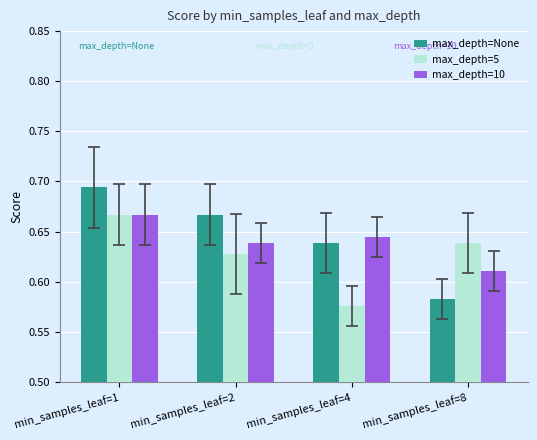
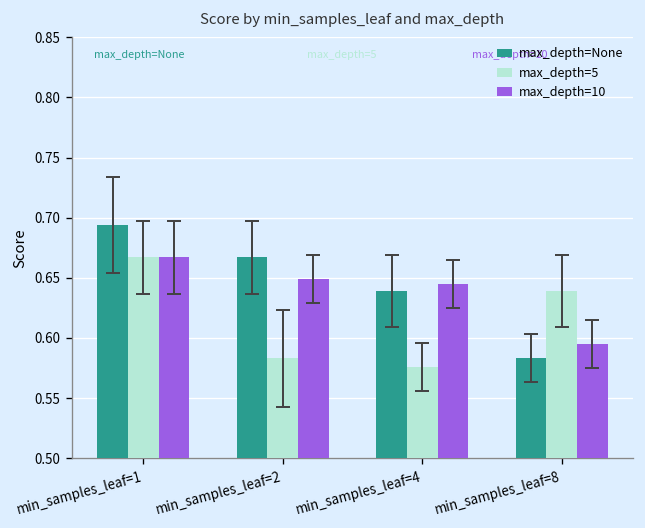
max_depth=5, min_samples_leaf=2: 0.628 -> 0.583
max_depth=10, min_samples_leaf=2: 0.639 -> 0.649
max_depth=10, min_samples_leaf=8: 0.611 -> 0.595
